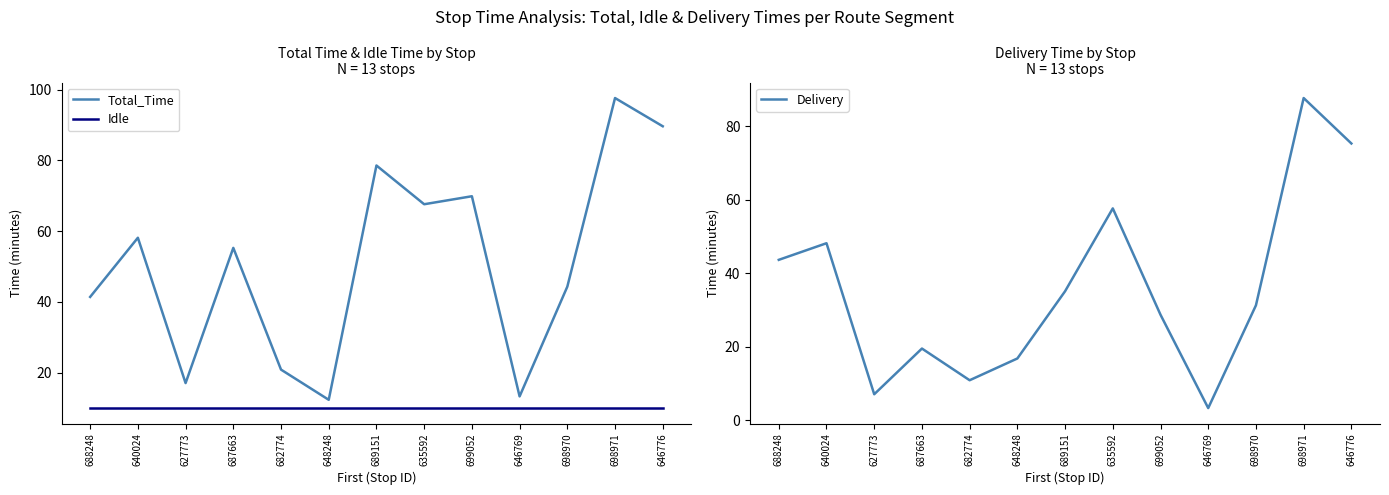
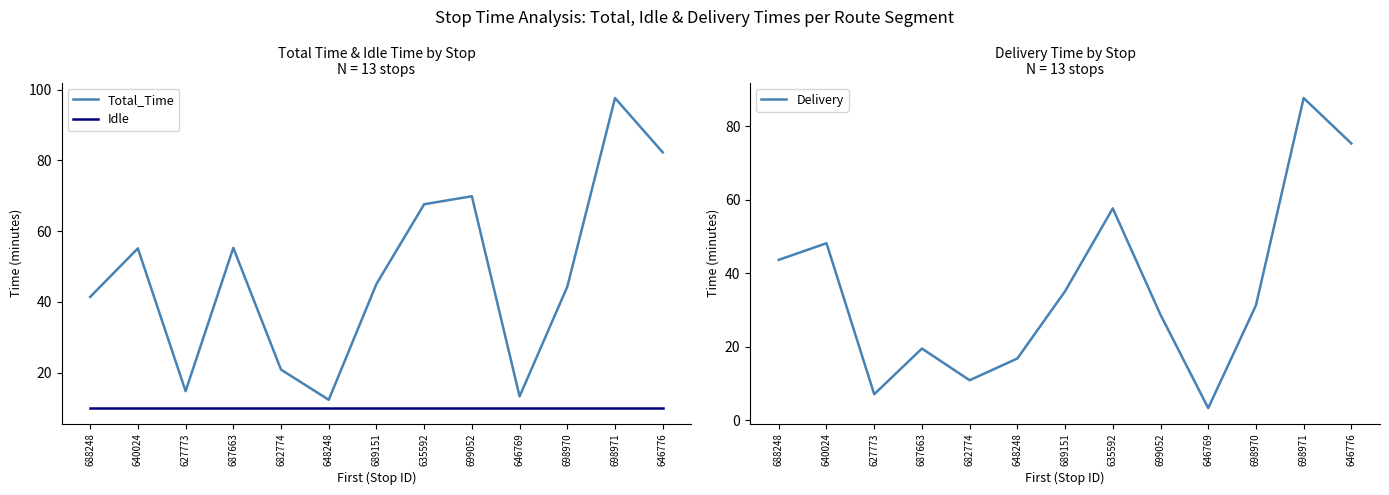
Total Time & Idle Time by Stop N = 13 stops, Total_Time, 640024: 58 -> 55
Total Time & Idle Time by Stop N = 13 stops, Total_Time, 627773: 17 -> 15
Total Time & Idle Time by Stop N = 13 stops, Total_Time, 689151: 79 -> 45
Total Time & Idle Time by Stop N = 13 stops, Total_Time, 646776: 90 -> 82
